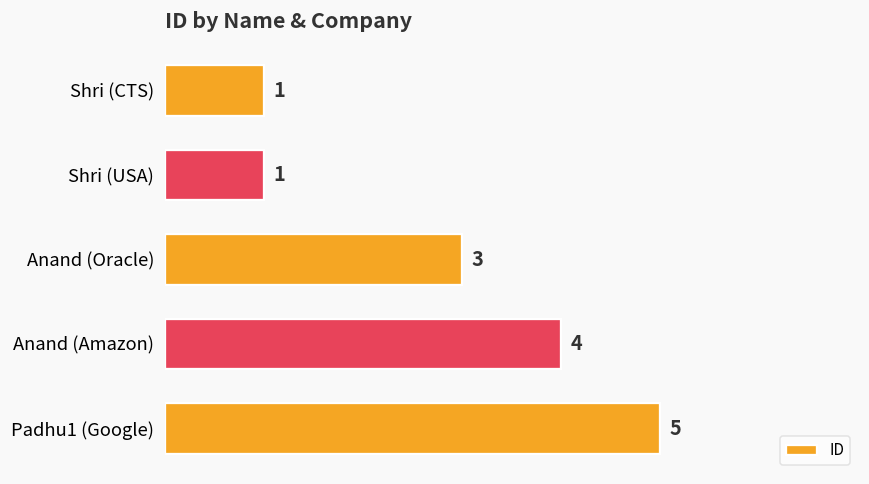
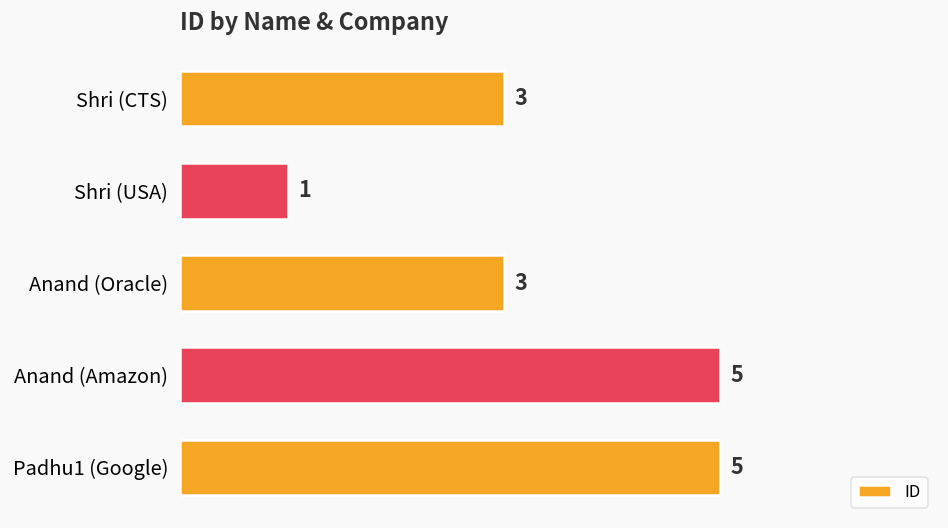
Shri (CTS): 1 -> 3
Anand (Amazon): 4 -> 5
